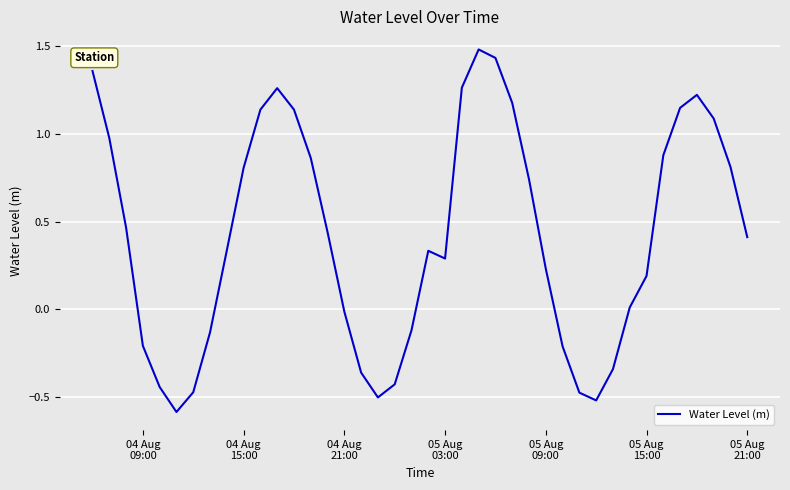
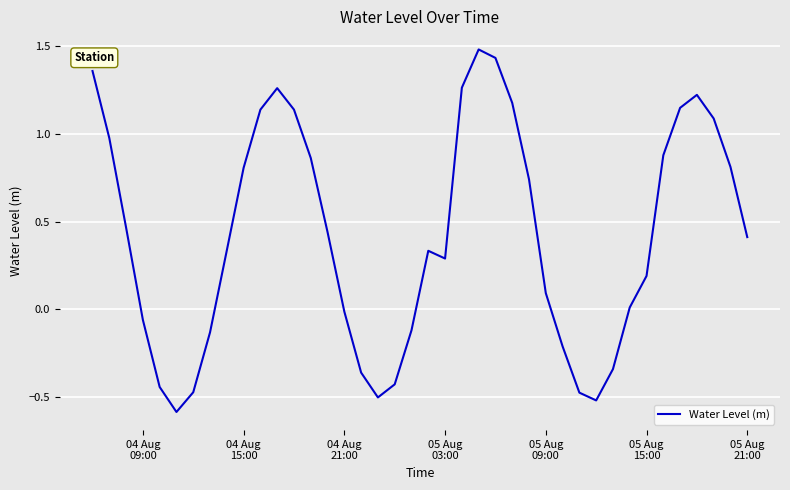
04 Aug 09:00: -0.21 -> -0.06
05 Aug 09:00: 0.23 -> 0.09
